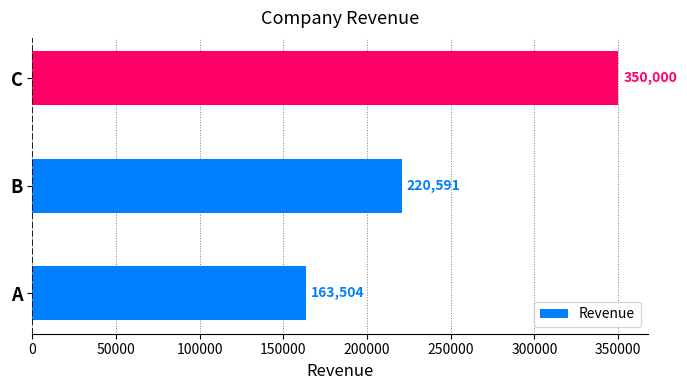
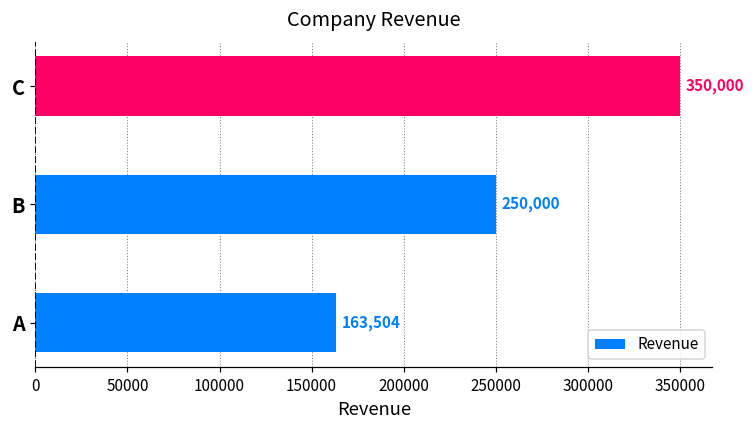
B: 220,591 -> 250,000
